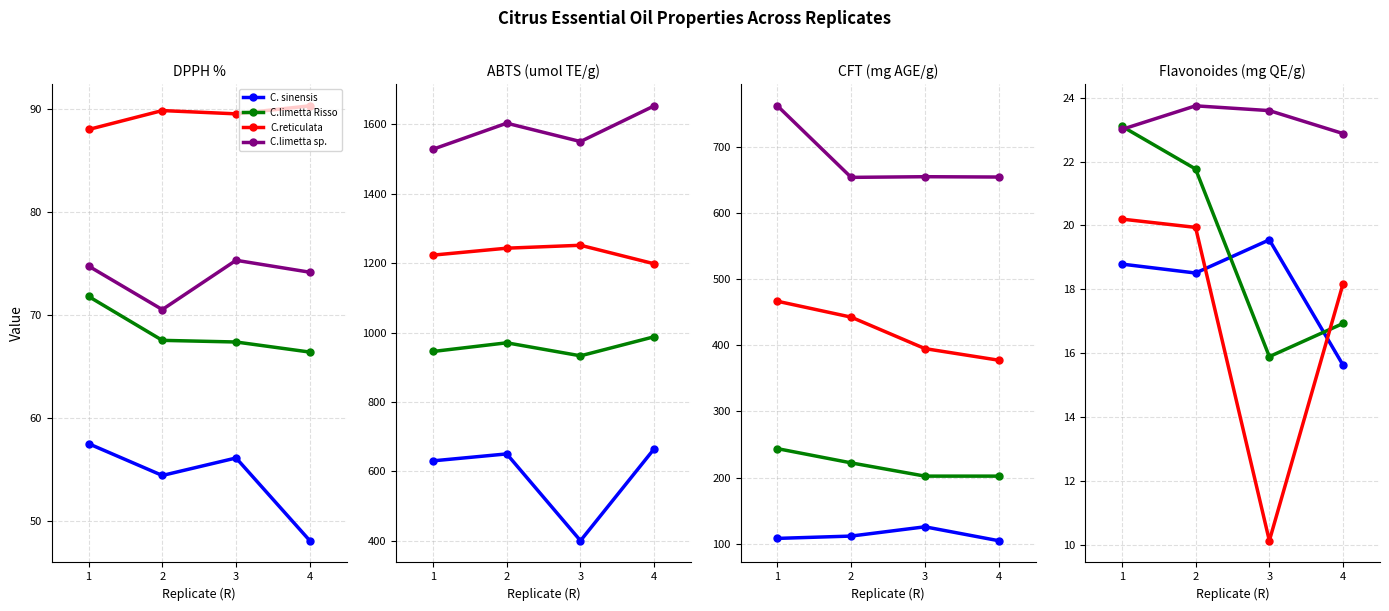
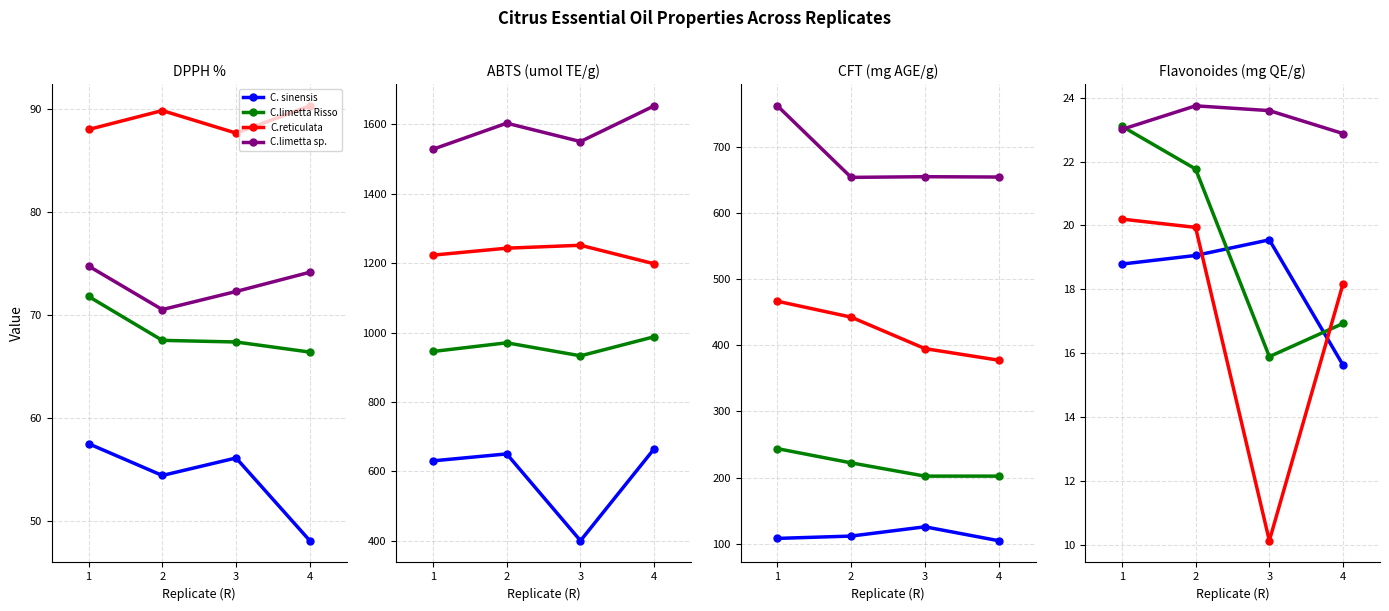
DPPH %, C.reticulata, 3: 89.5 -> 87.7
DPPH %, C.limetta sp., 3: 75.3 -> 72.3
Flavonoides (mg QE/g), C. sinensis, 2: 18.5 -> 19.1
